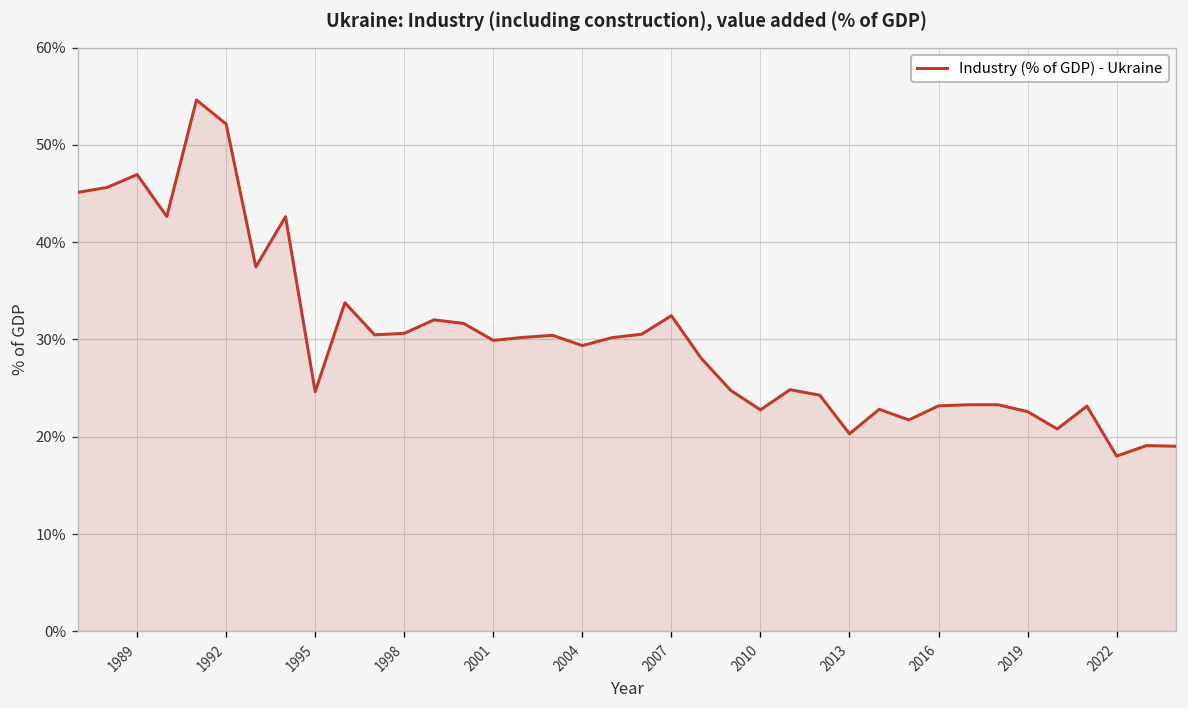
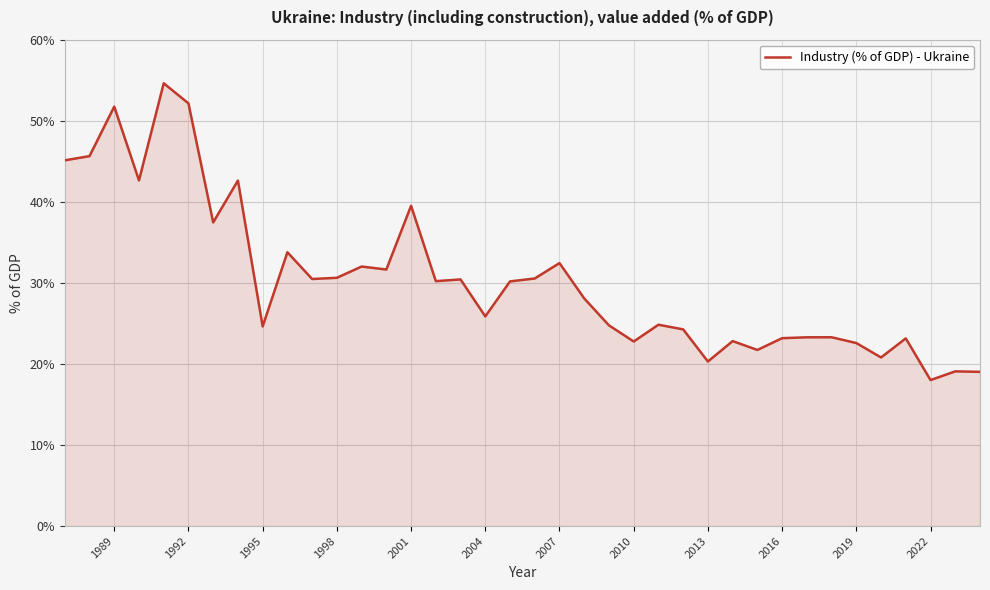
1989: 47% -> 52%
2001: 30% -> 40%
2004: 29% -> 26%
